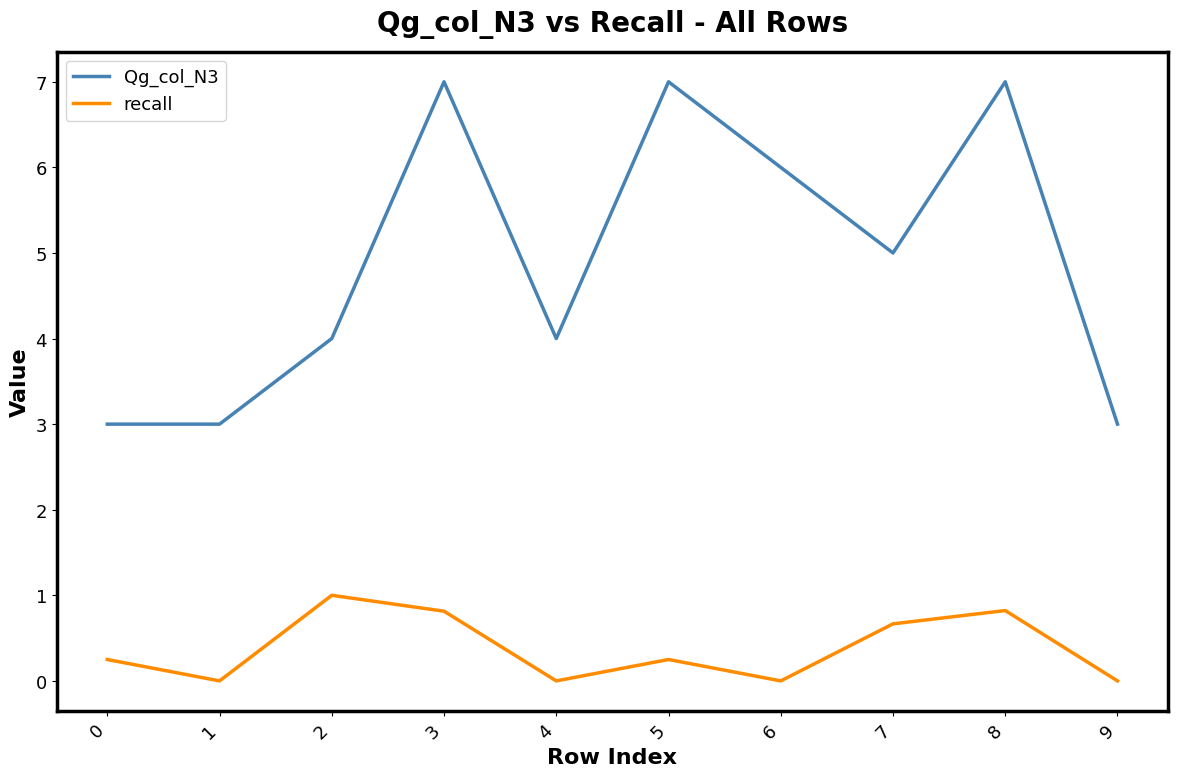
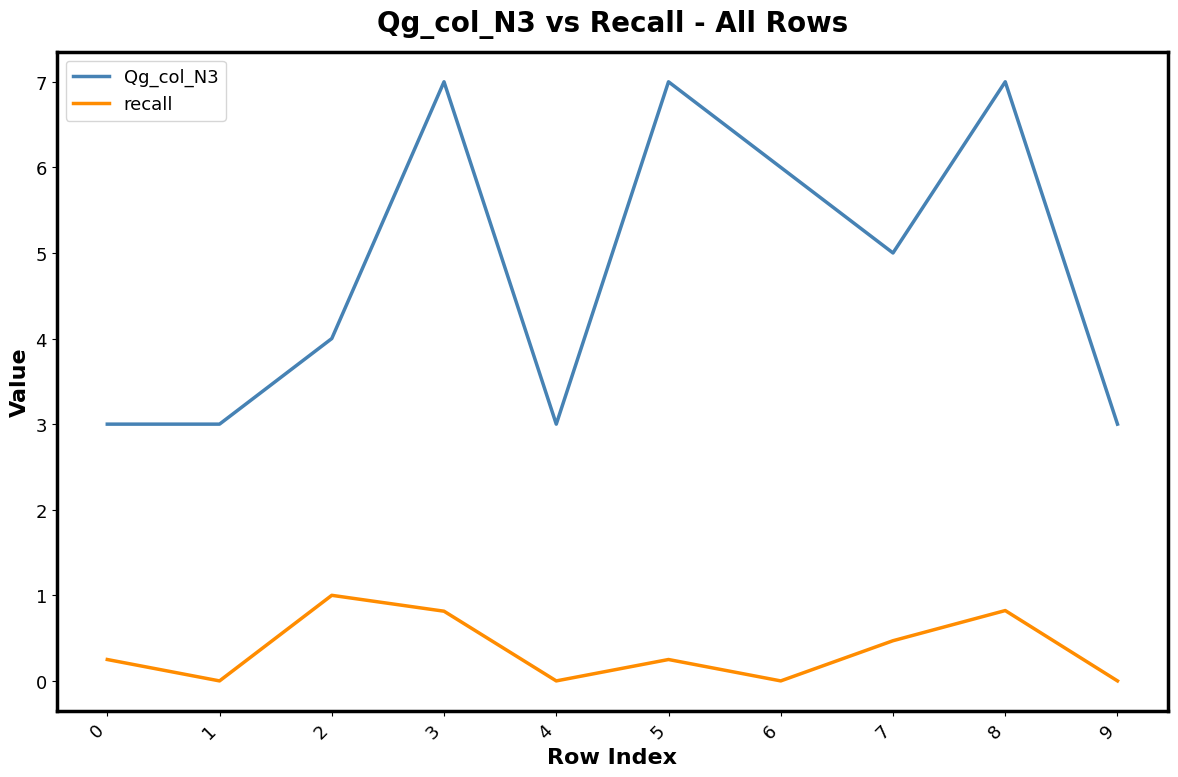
Qg_col_N3, 4: 4 -> 3
recall, 7: 0.7 -> 0.5
